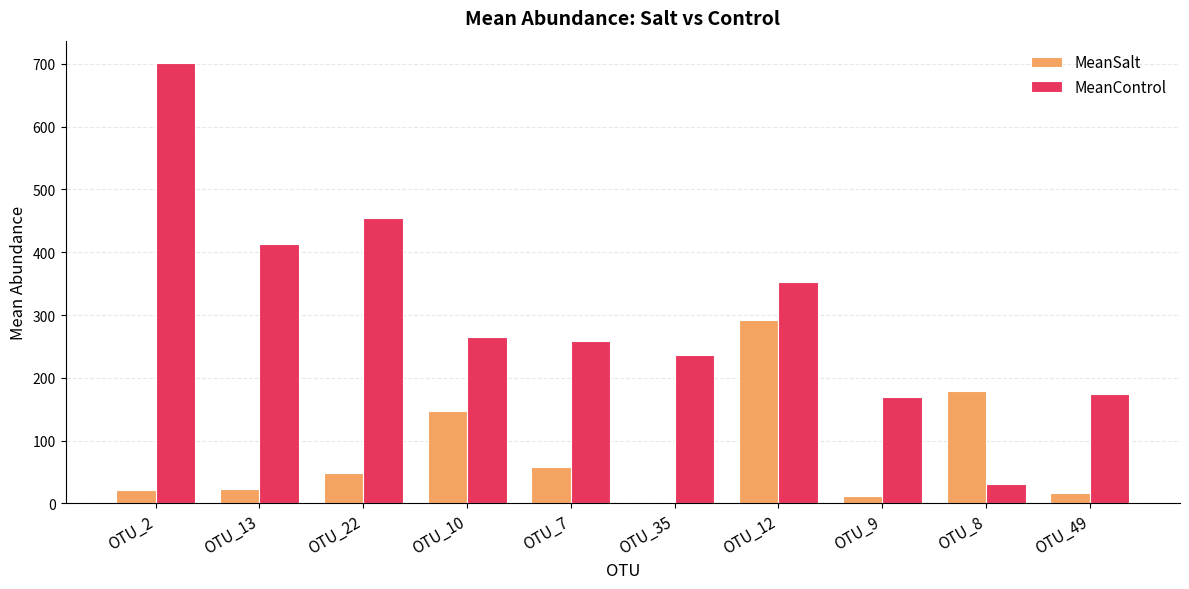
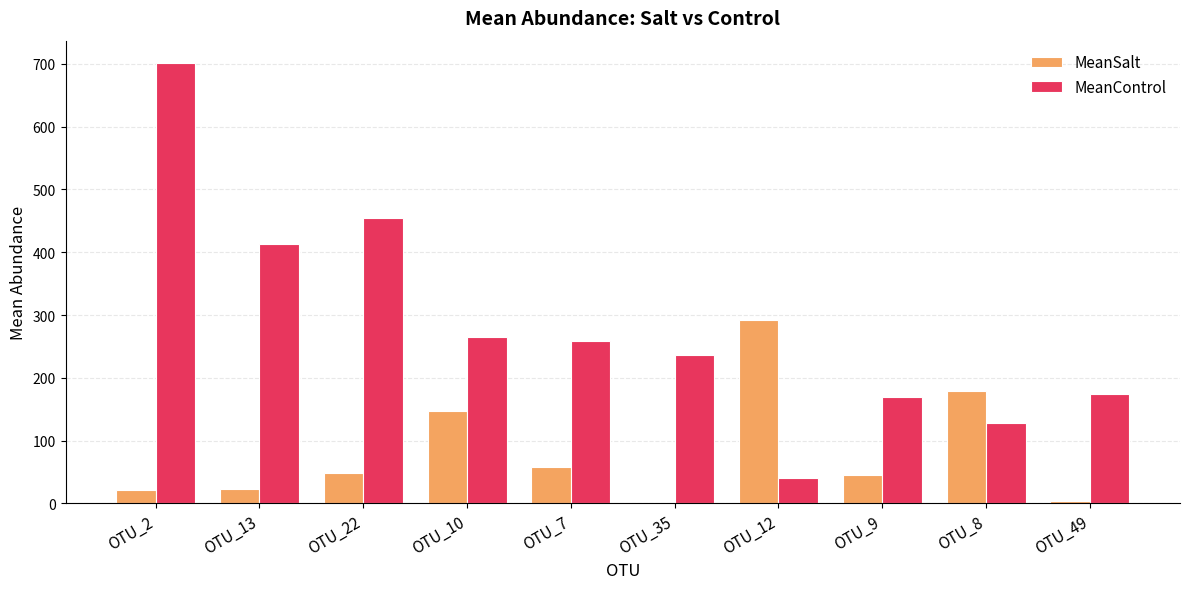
MeanControl, OTU_12: 350 -> 40
MeanSalt, OTU_9: 10 -> 50
MeanControl, OTU_8: 30 -> 130
MeanSalt, OTU_49: 20 -> 0
